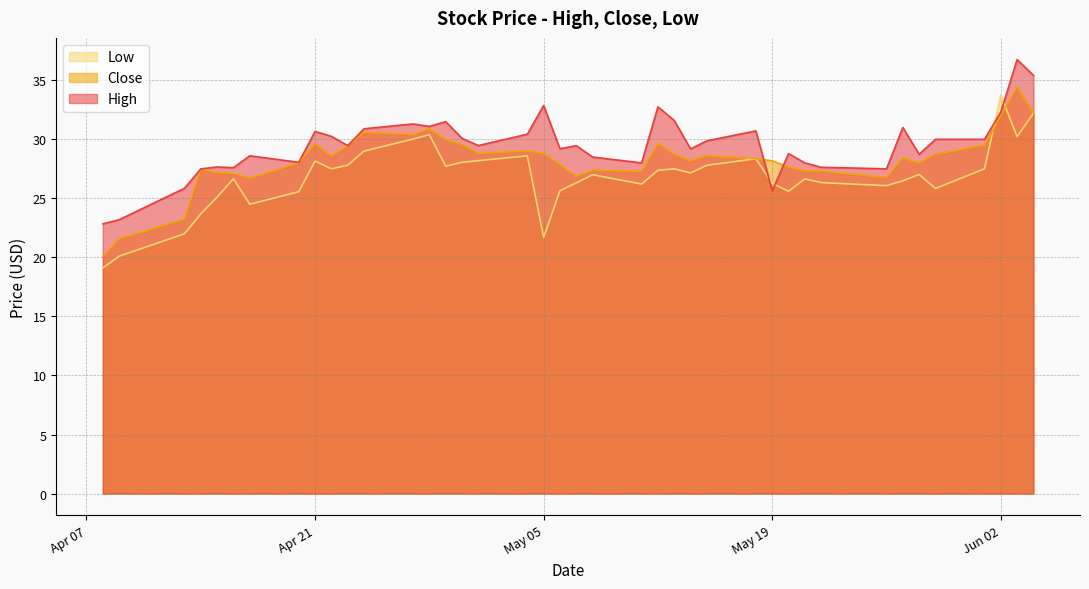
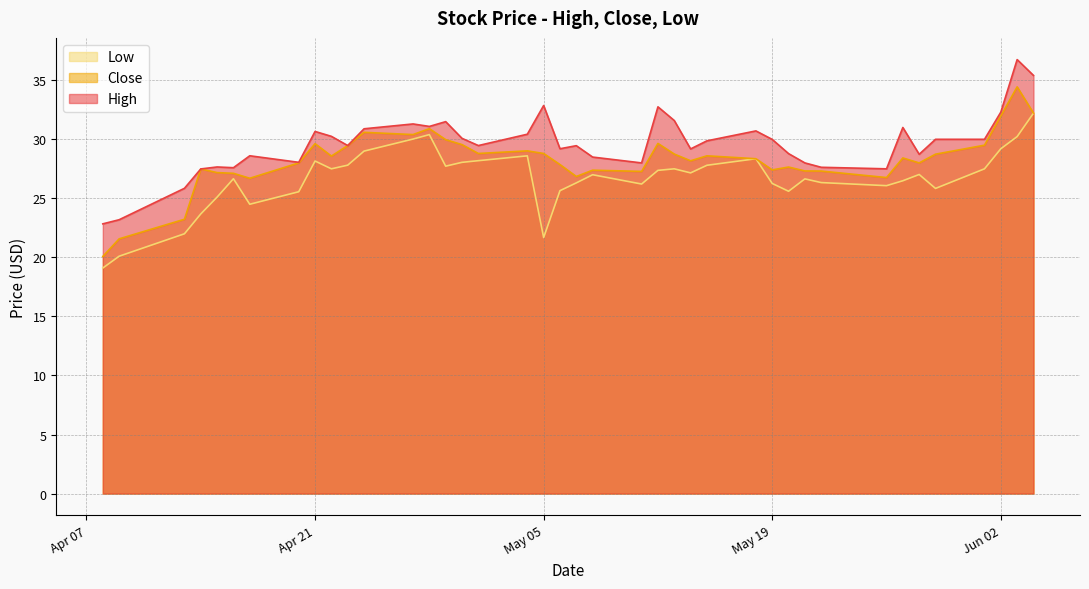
Close, May 19: 28.2 -> 27.4
High, May 19: 25.6 -> 30.0
Low, Jun 02: 33.7 -> 29.2
